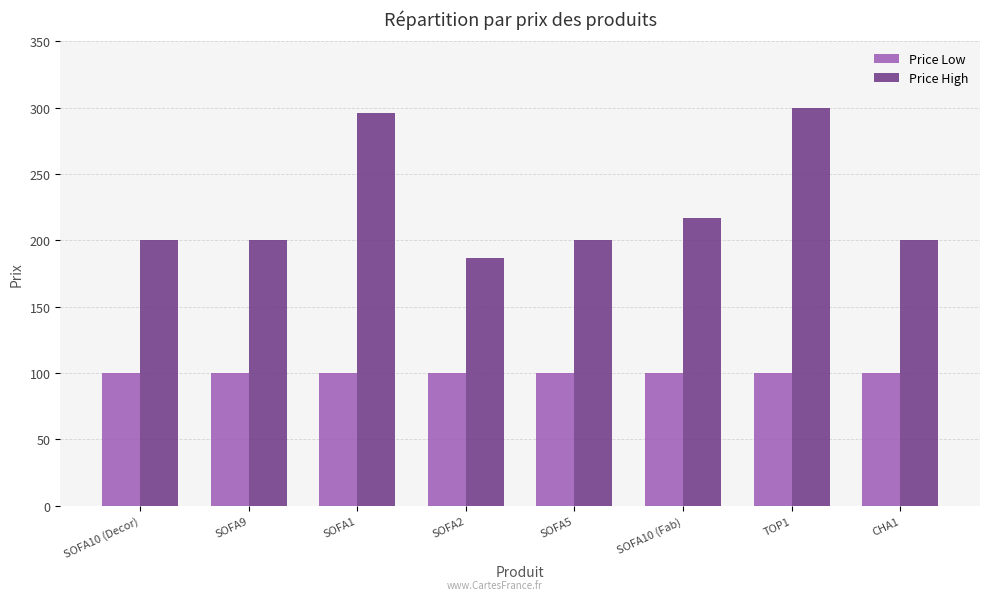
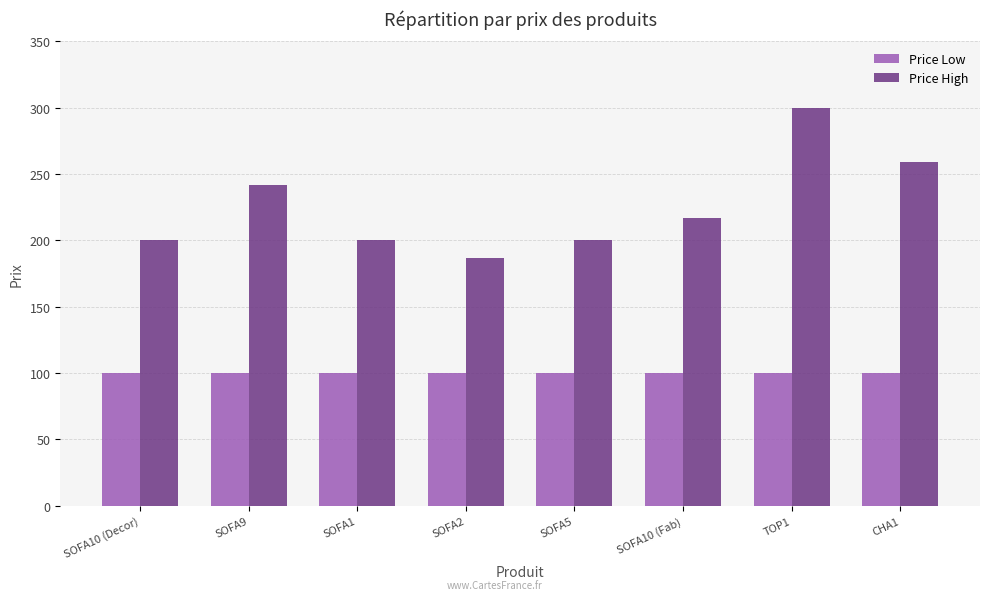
Price High, SOFA9: 200 -> 242
Price High, SOFA1: 296 -> 200
Price High, CHA1: 200 -> 259
